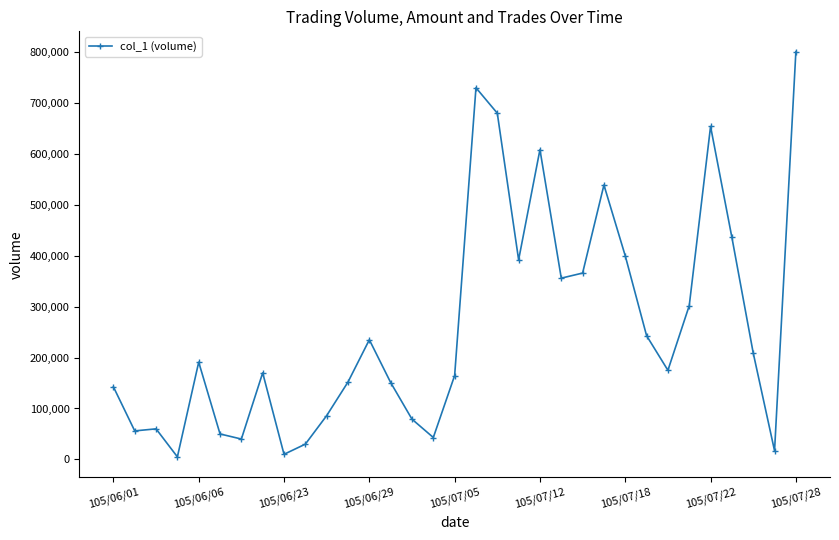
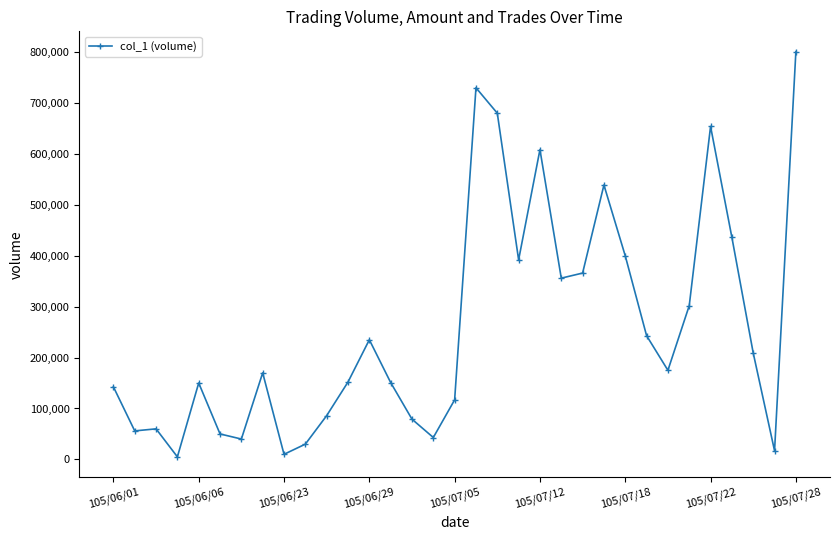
105/06/06: 190,000 -> 150,000
105/07/05: 160,000 -> 120,000
